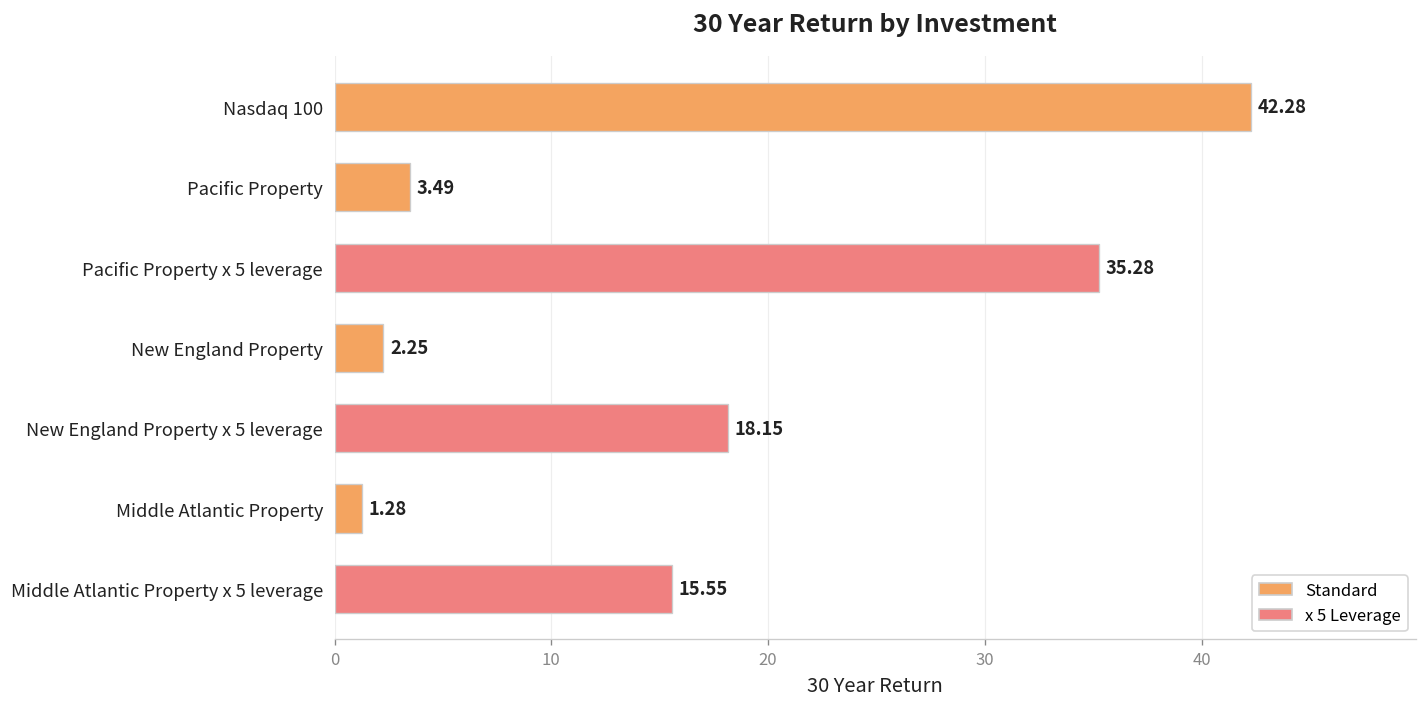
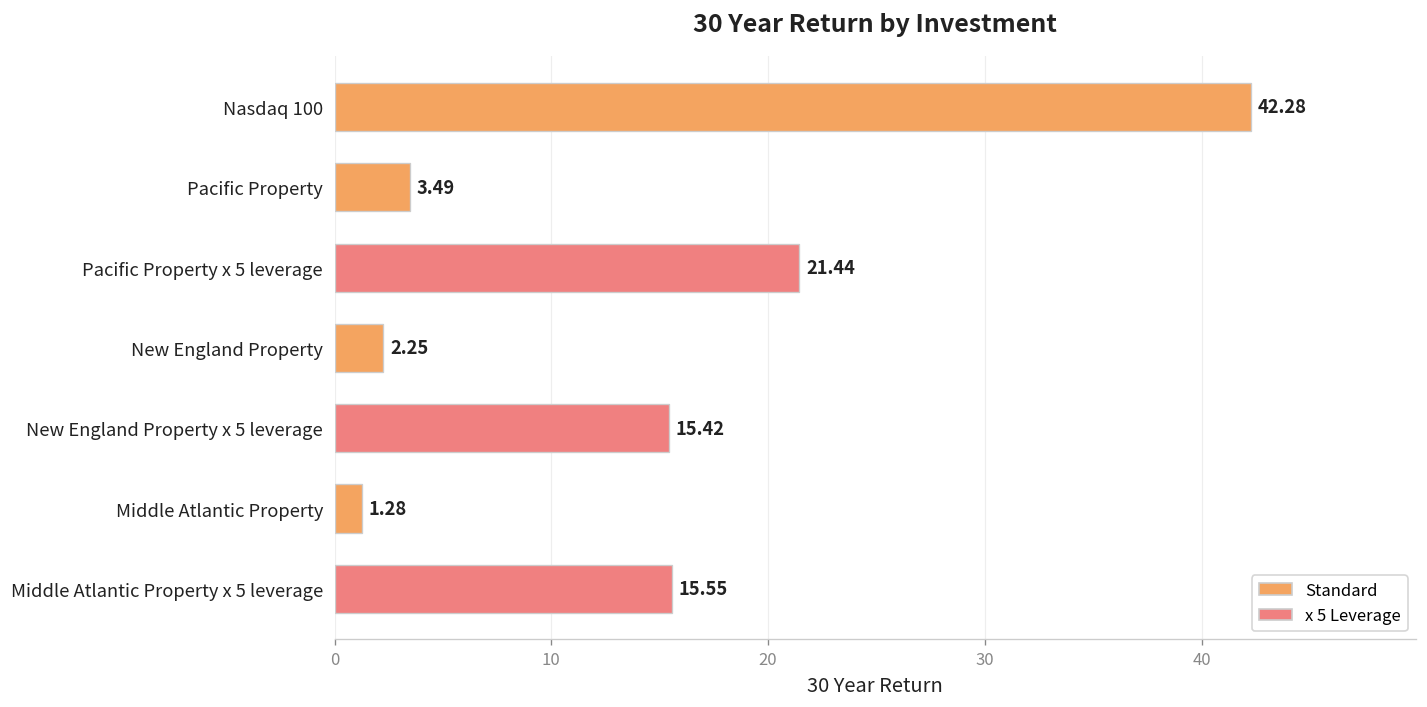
Pacific Property x 5 leverage: 35.28 -> 21.44
New England Property x 5 leverage: 18.15 -> 15.42
